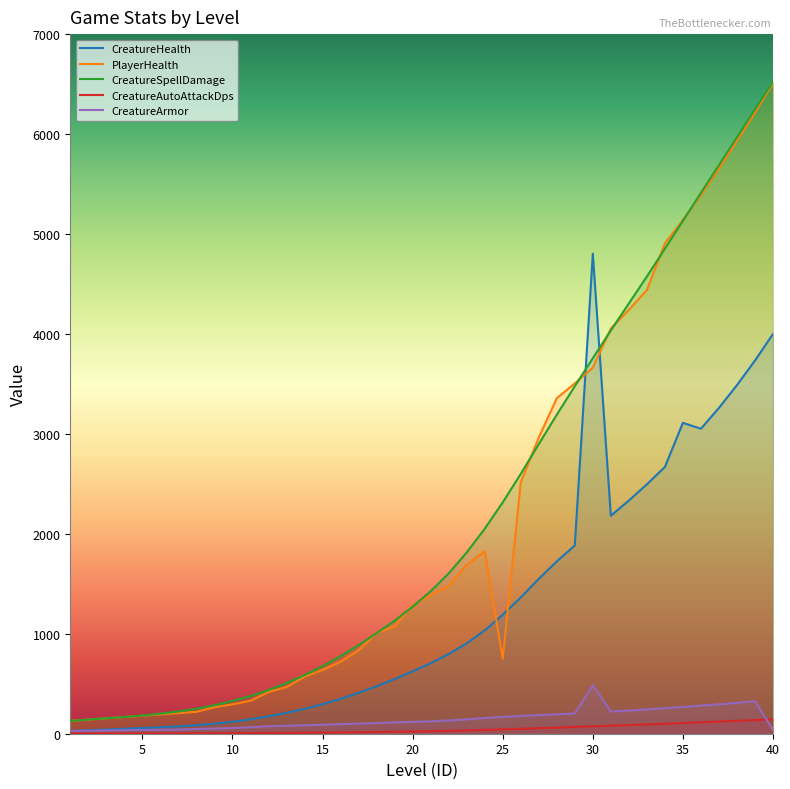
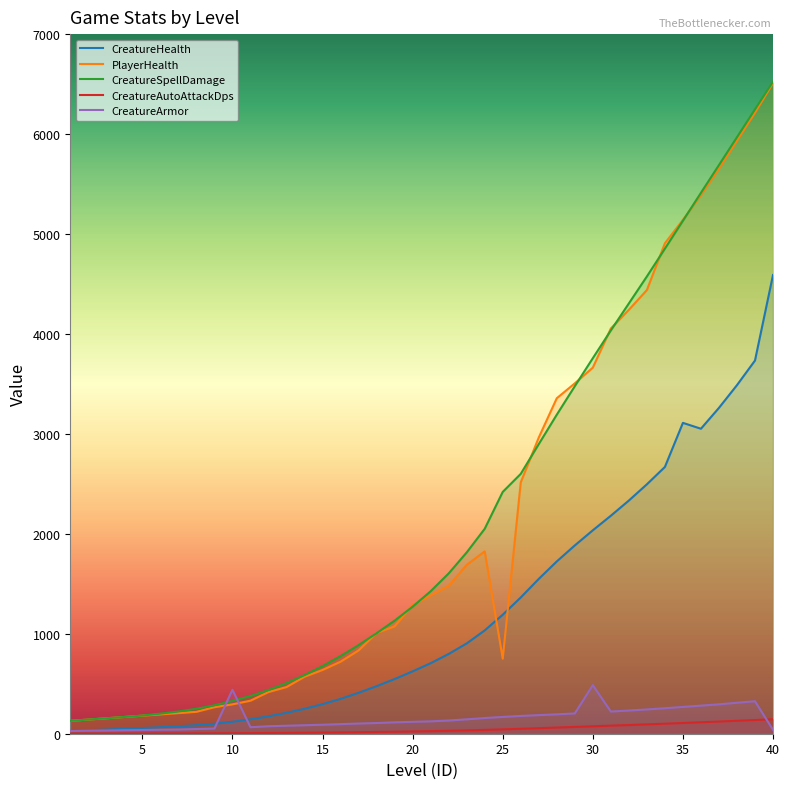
CreatureArmor, 10: 100 -> 400
CreatureSpellDamage, 25: 2300 -> 2400
CreatureHealth, 30: 4800 -> 2000
CreatureHealth, 40: 4000 -> 4600
